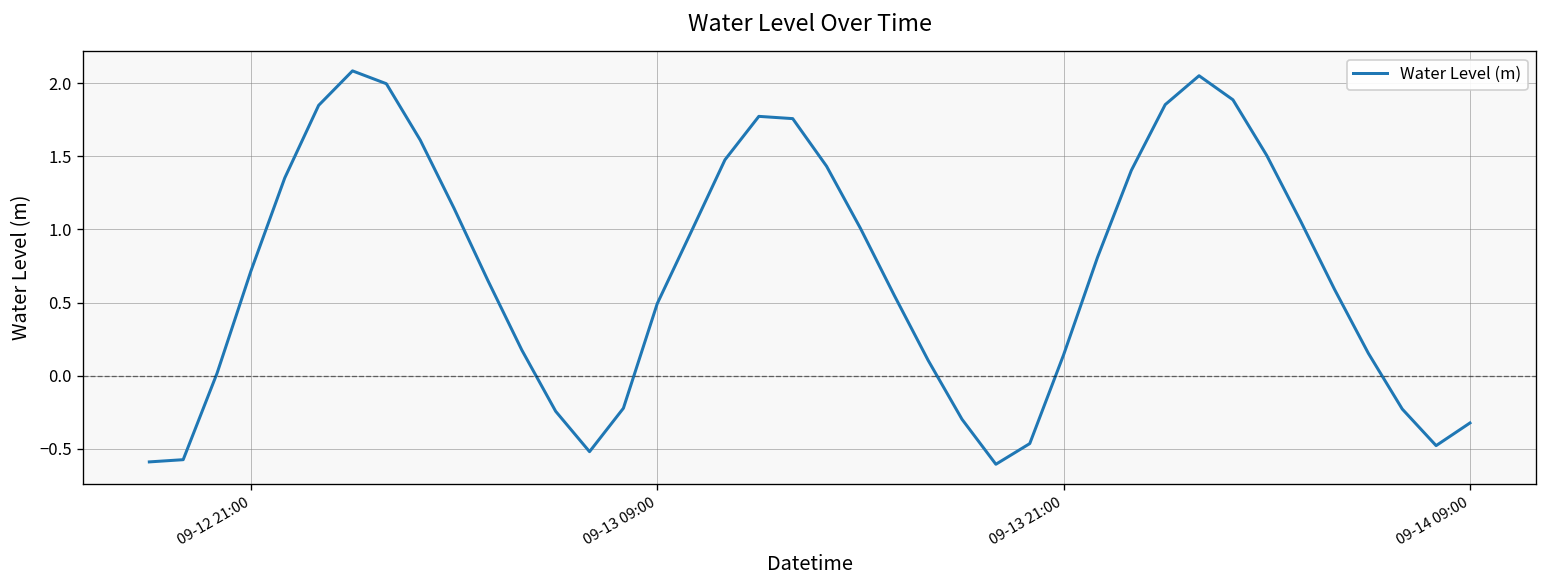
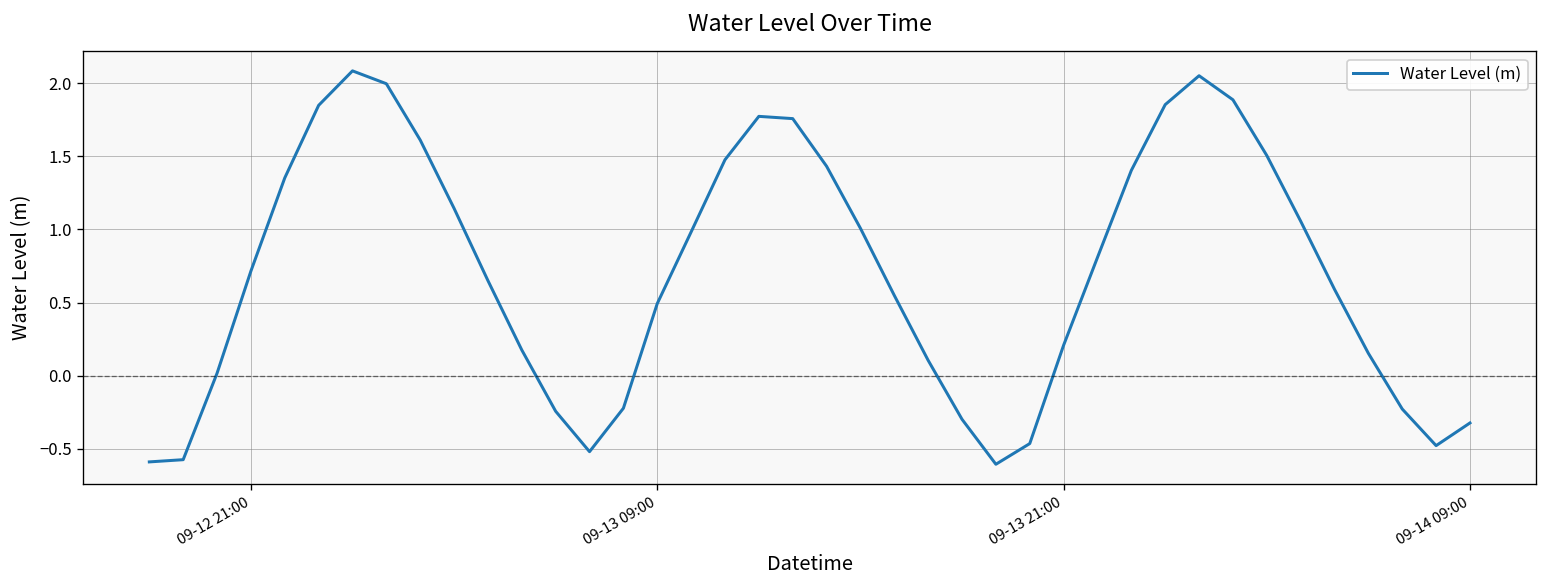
09-13 21:00: 0.14 -> 0.21
